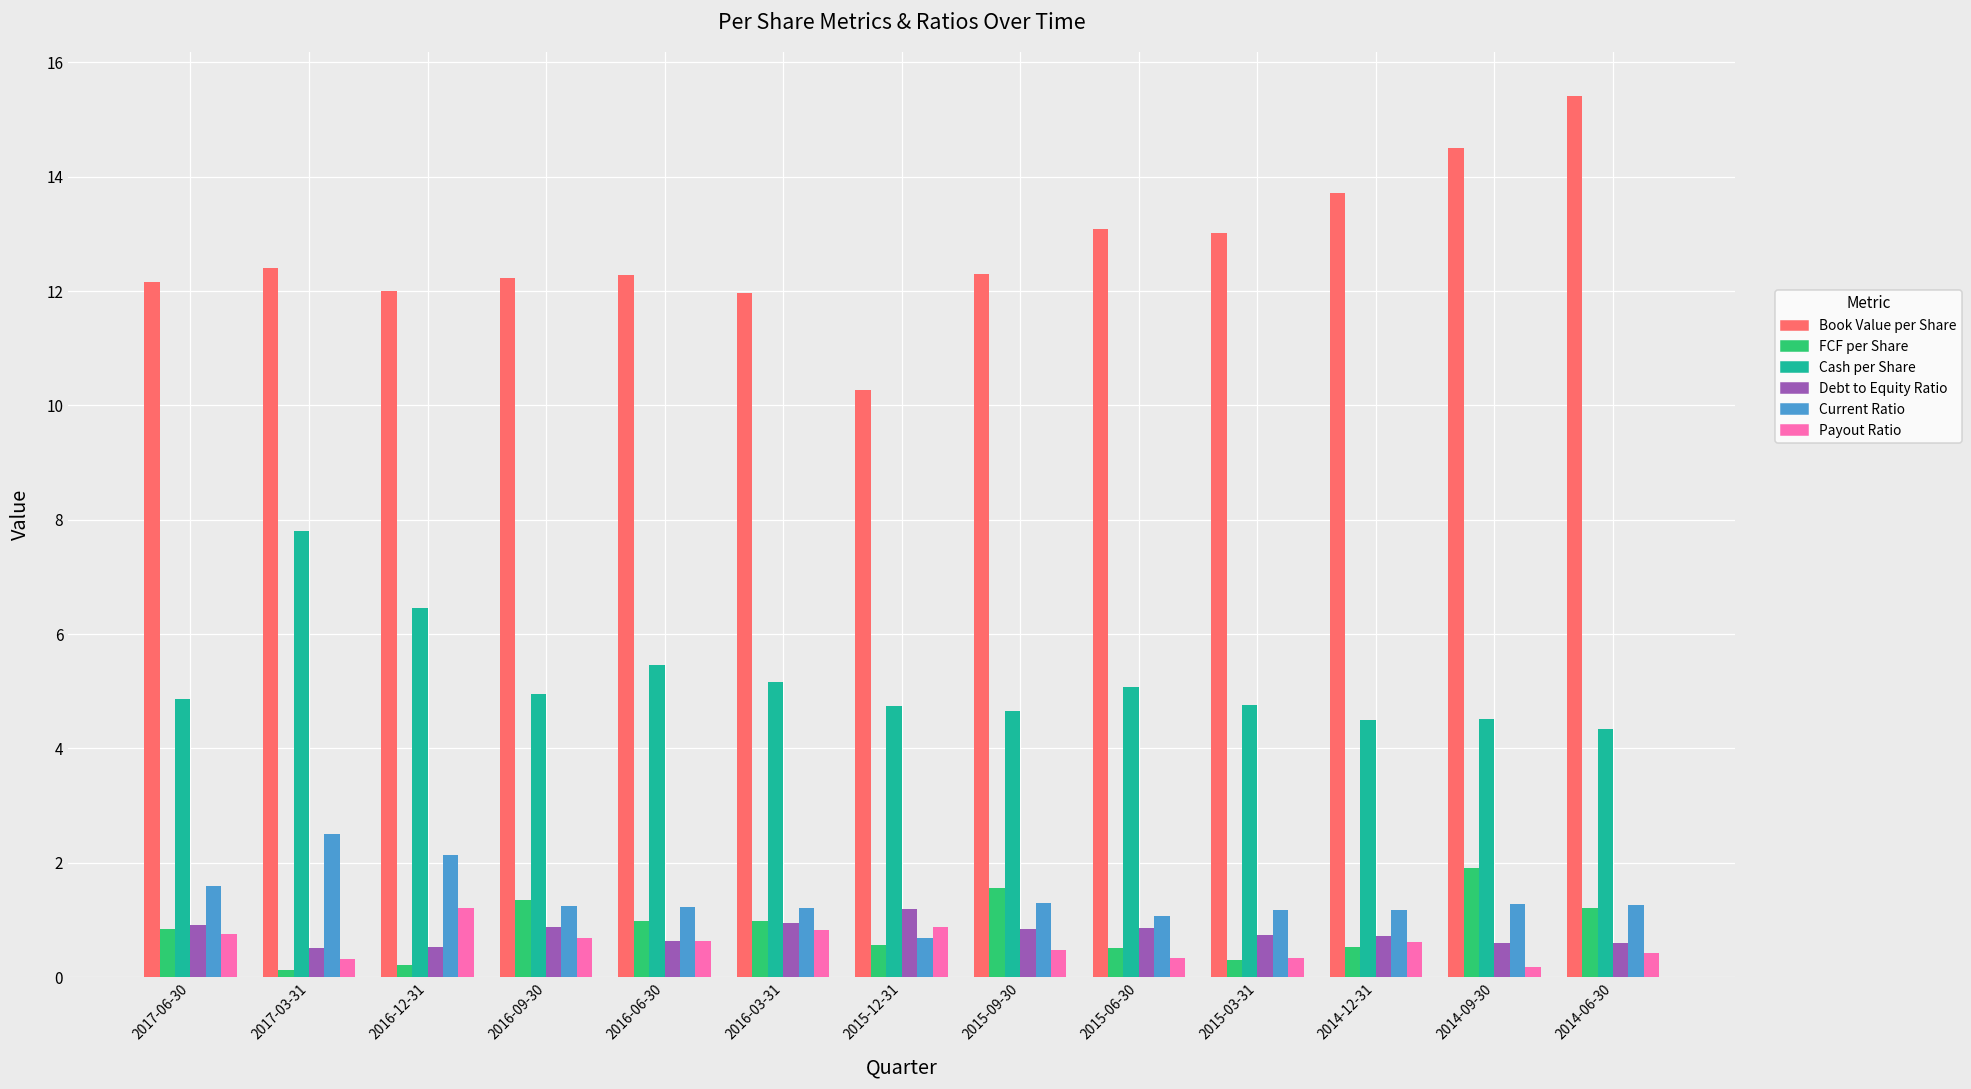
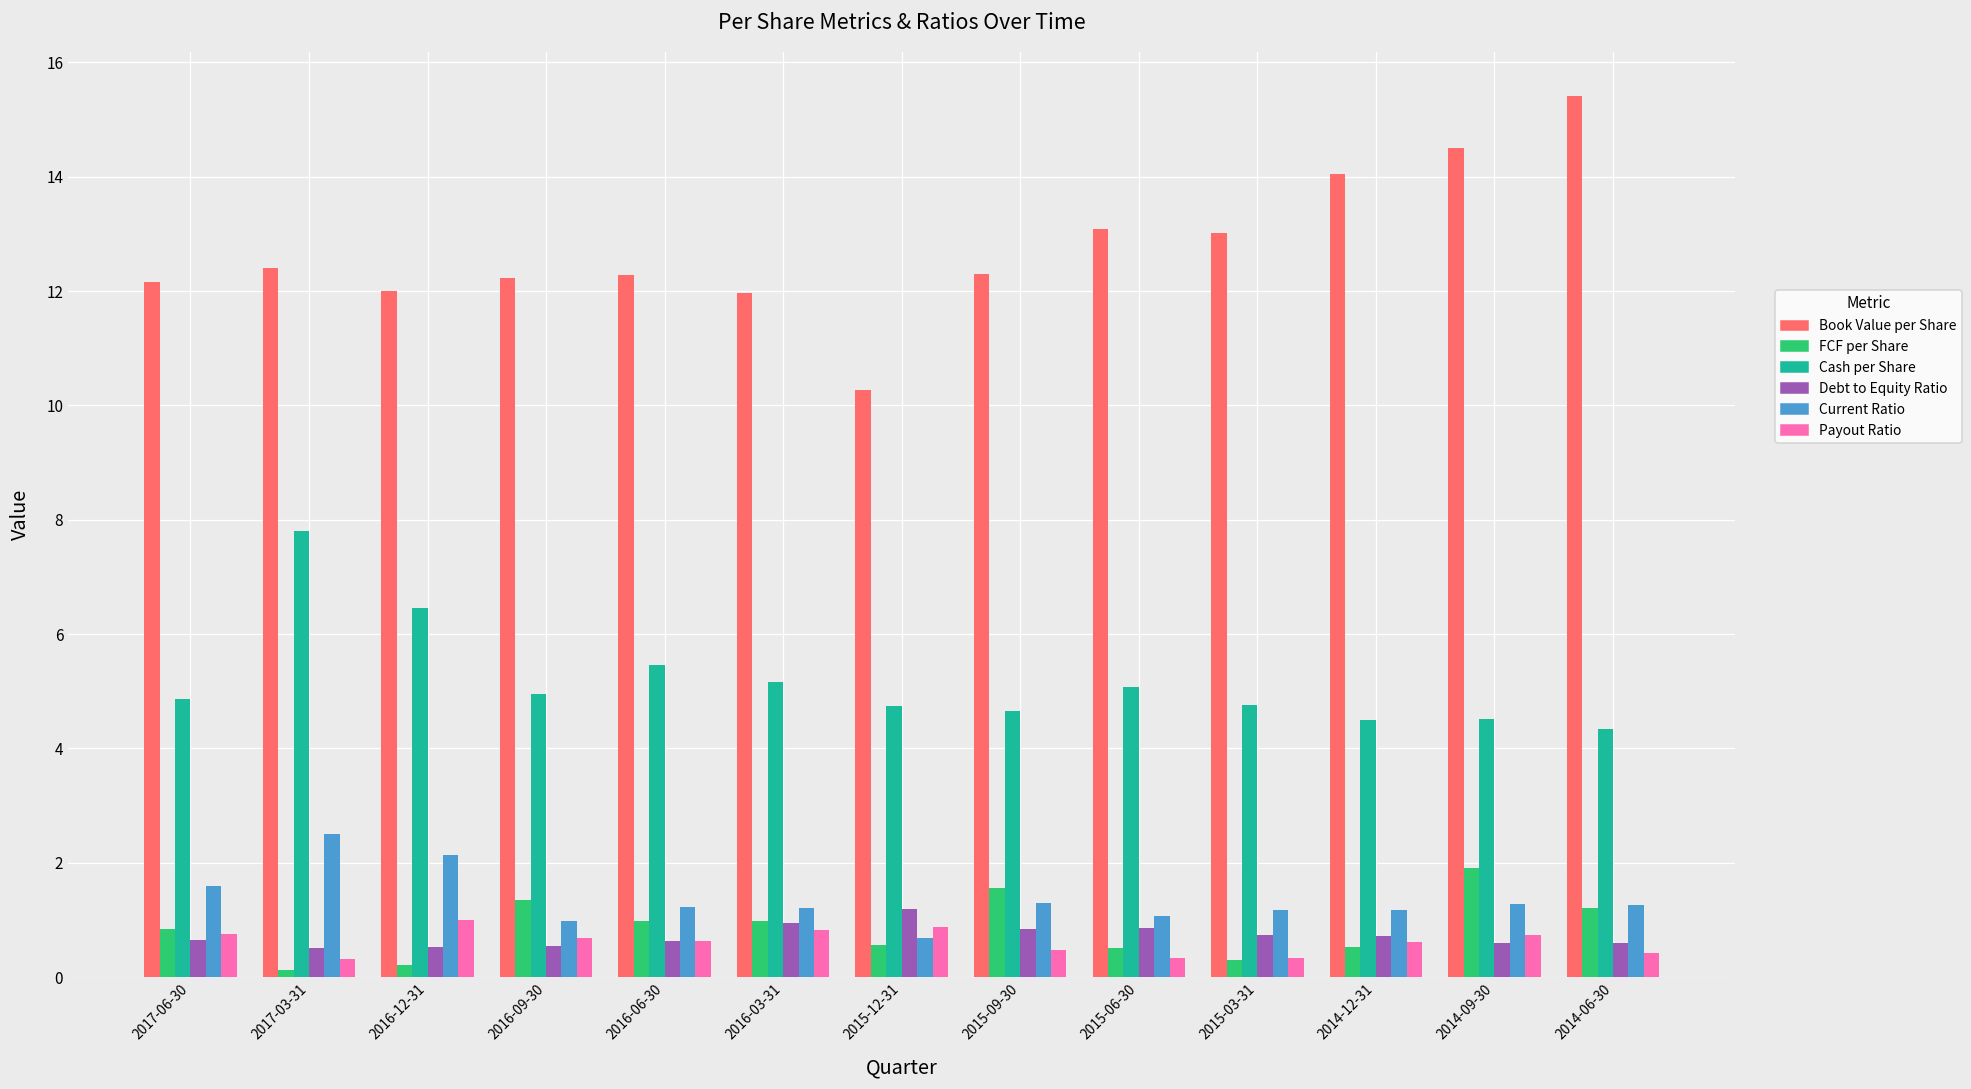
Debt to Equity Ratio, 2017-06-30: 0.9 -> 0.6
Payout Ratio, 2016-12-31: 1.2 -> 1.0
Debt to Equity Ratio, 2016-09-30: 0.9 -> 0.5
Current Ratio, 2016-09-30: 1.2 -> 1.0
Book Value per Share, 2014-12-31: 13.7 -> 14.0
Payout Ratio, 2014-09-30: 0.2 -> 0.7
